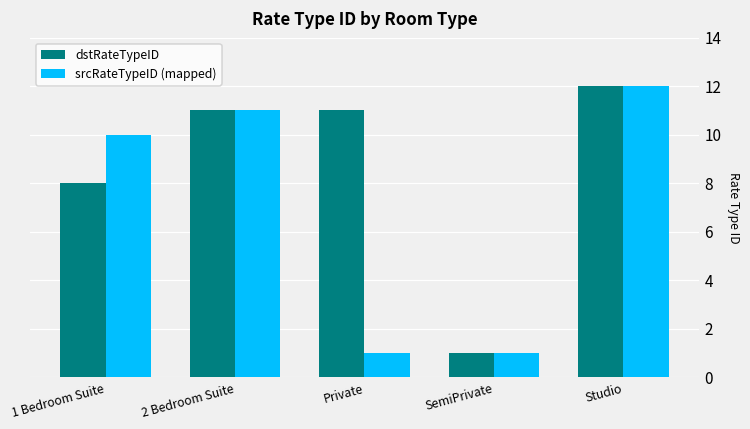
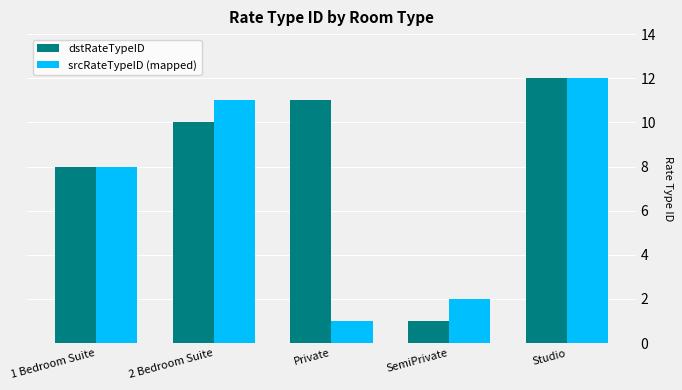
srcRateTypeID (mapped), 1 Bedroom Suite: 10 -> 8
dstRateTypeID, 2 Bedroom Suite: 11 -> 10
srcRateTypeID (mapped), SemiPrivate: 1 -> 2
